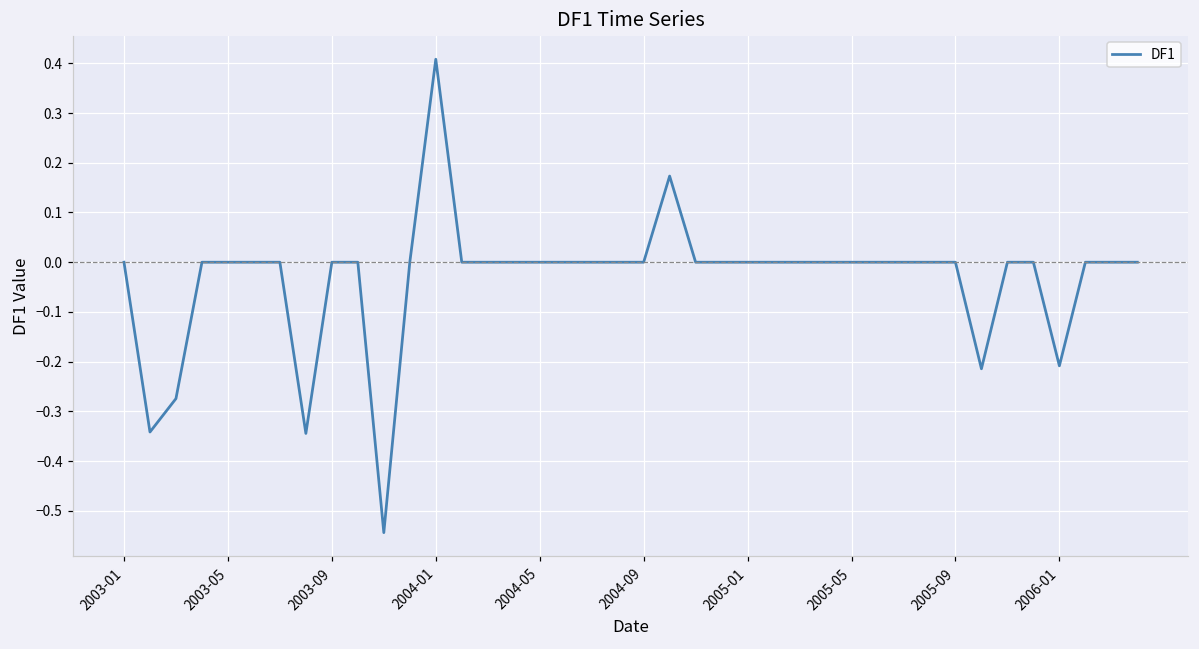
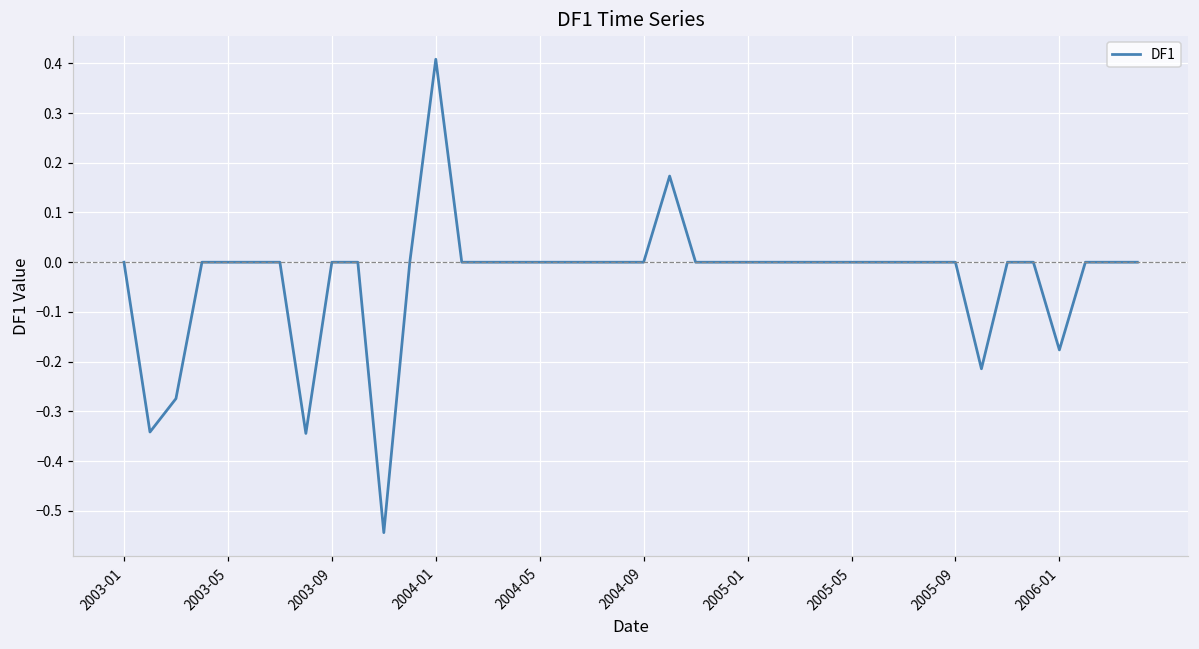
2006-01: -0.21 -> -0.18
